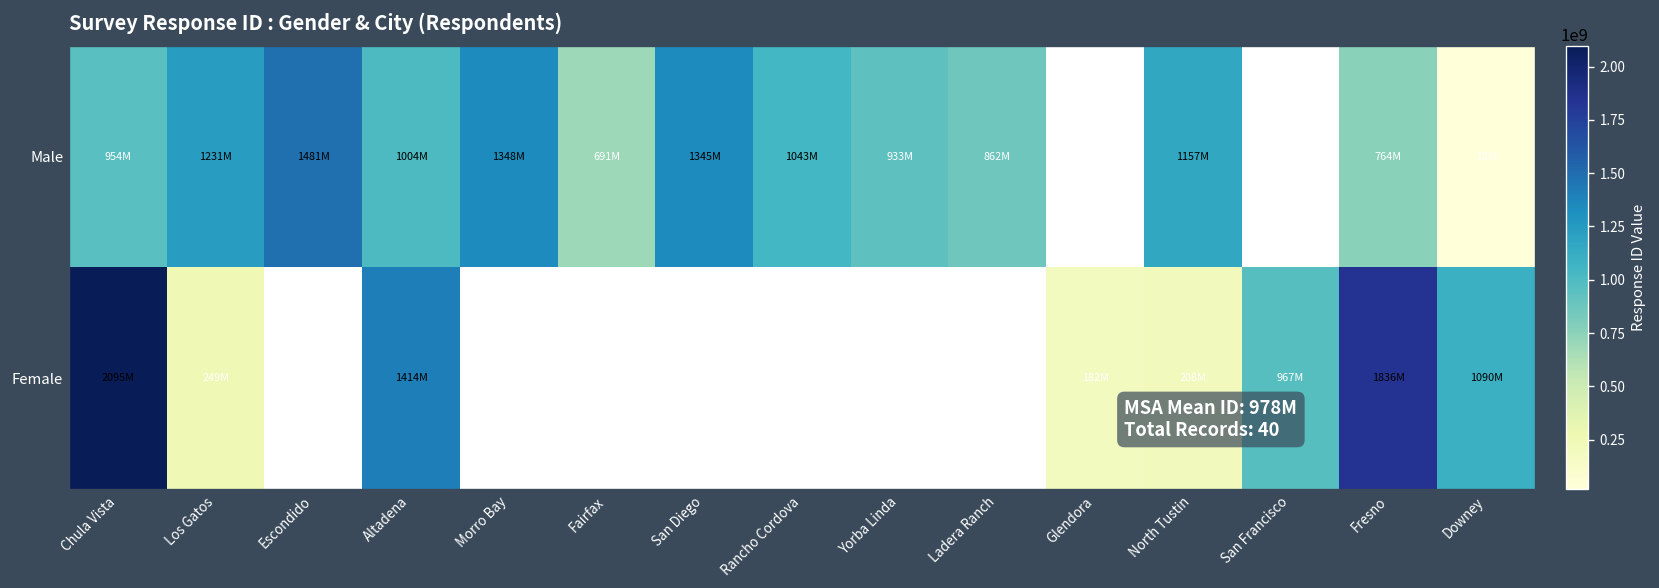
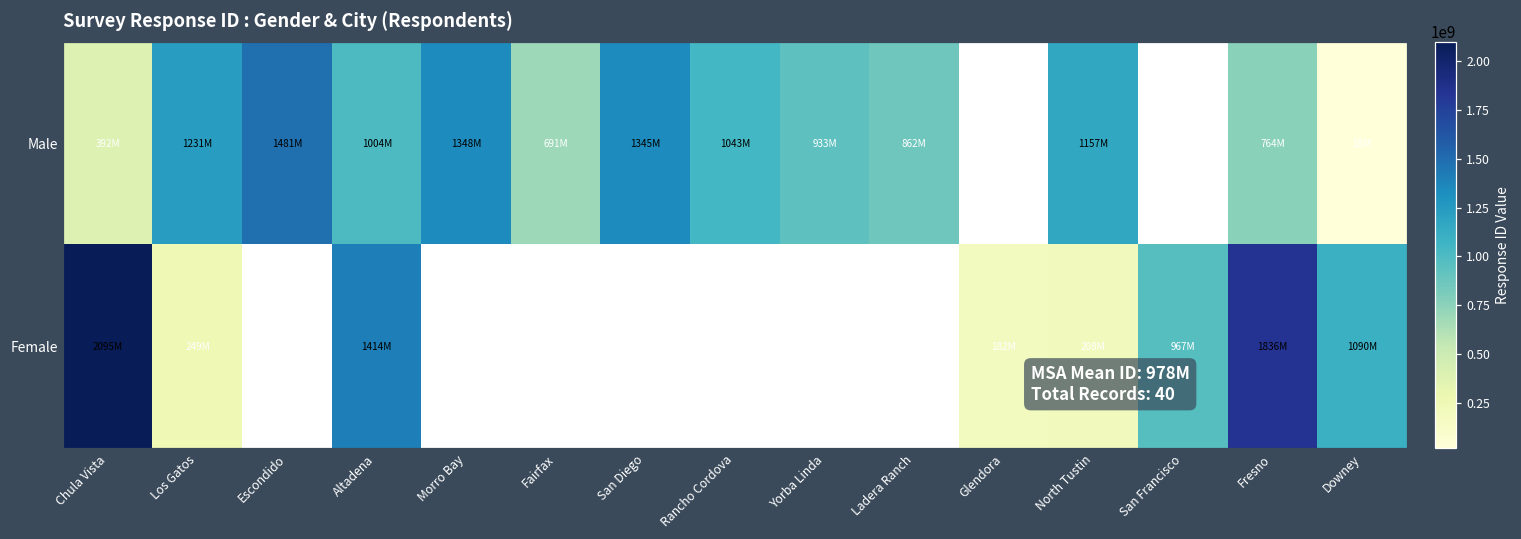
Male, Chula Vista: 954M -> 392M
